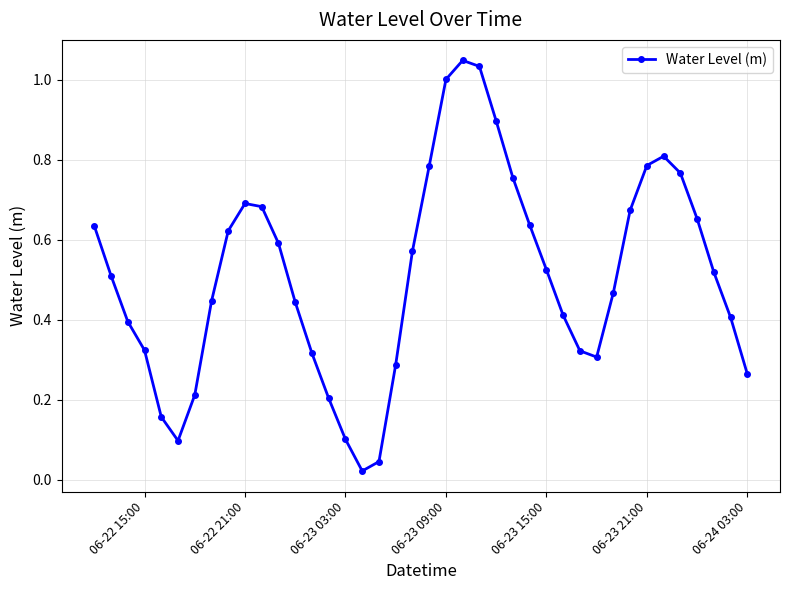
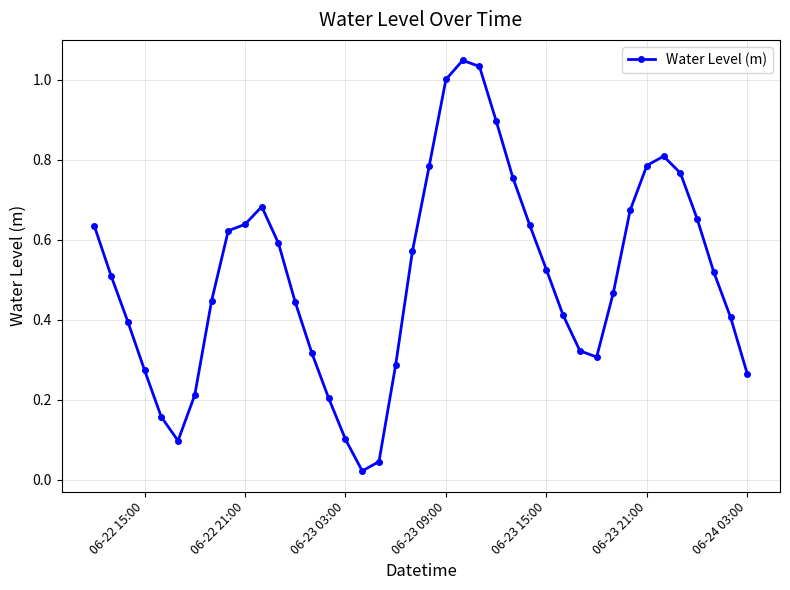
06-22 15:00: 0.32 -> 0.27
06-22 21:00: 0.69 -> 0.64
